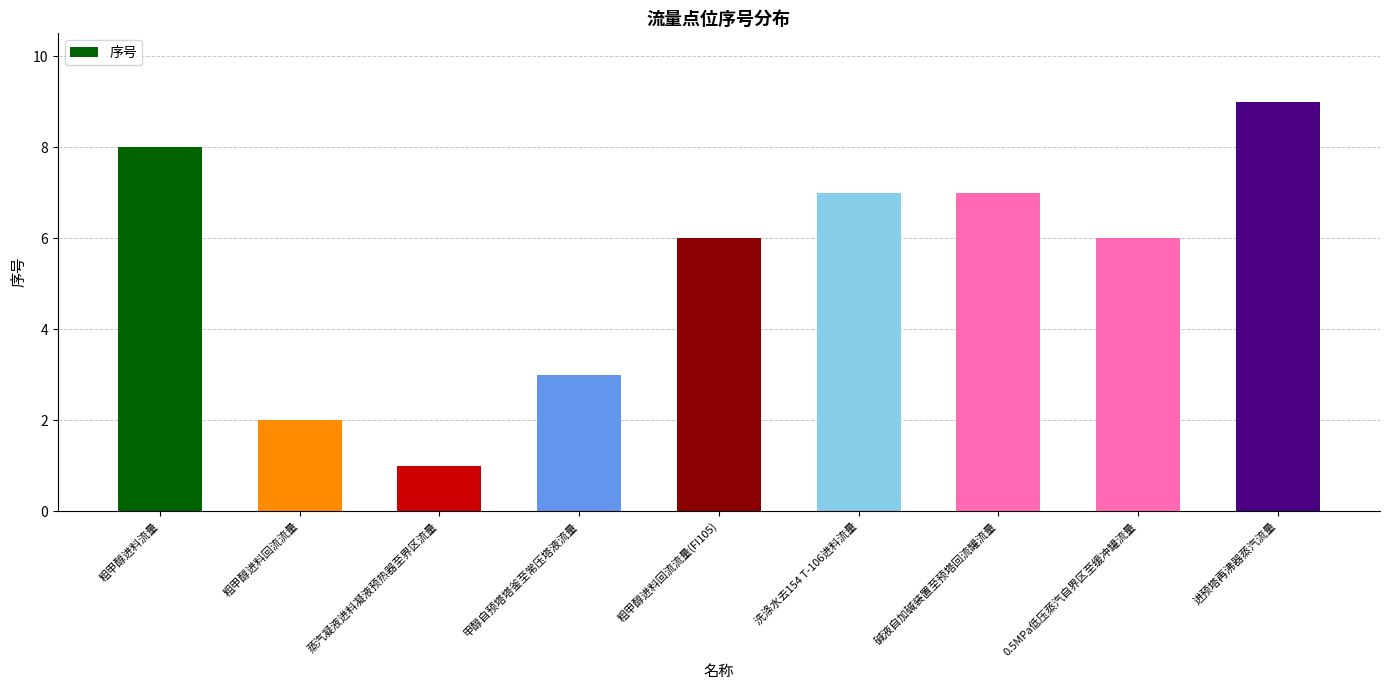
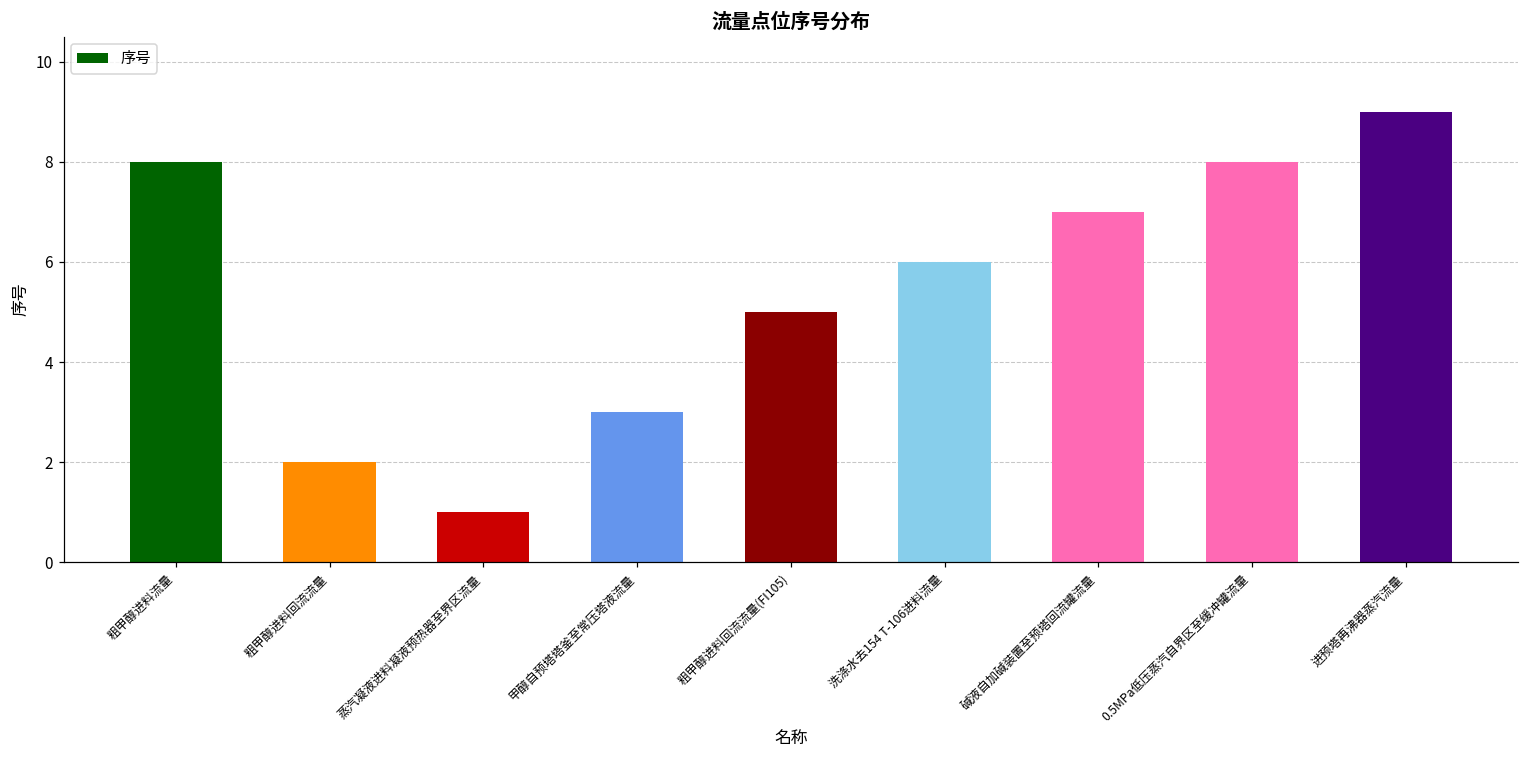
粗甲醇进料回流流量(FI105): 6 -> 5
洗涤水去154 T-106进料流量: 7 -> 6
0.5MPa低压蒸汽自界区至缓冲罐流量: 6 -> 8
